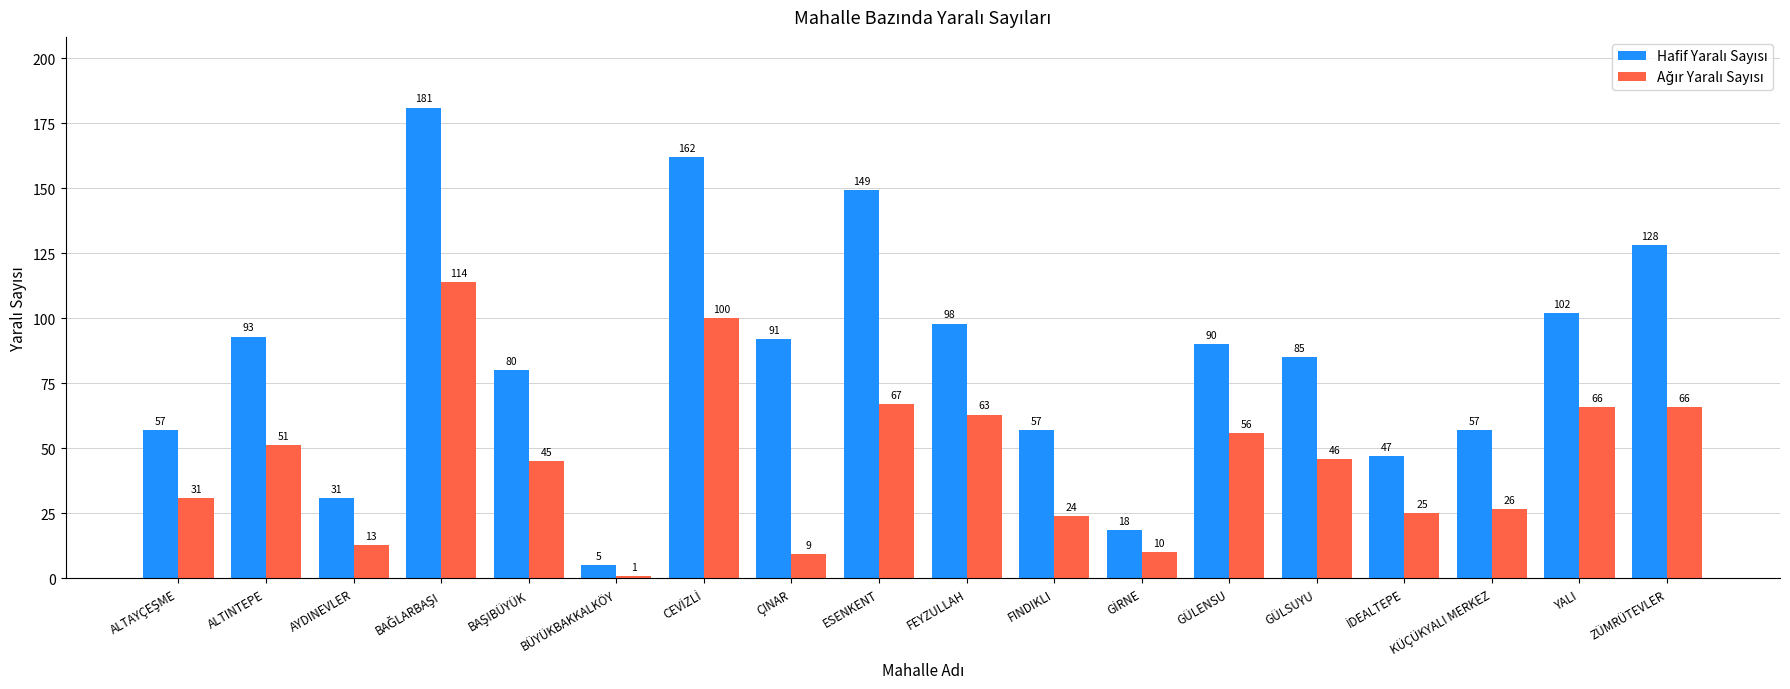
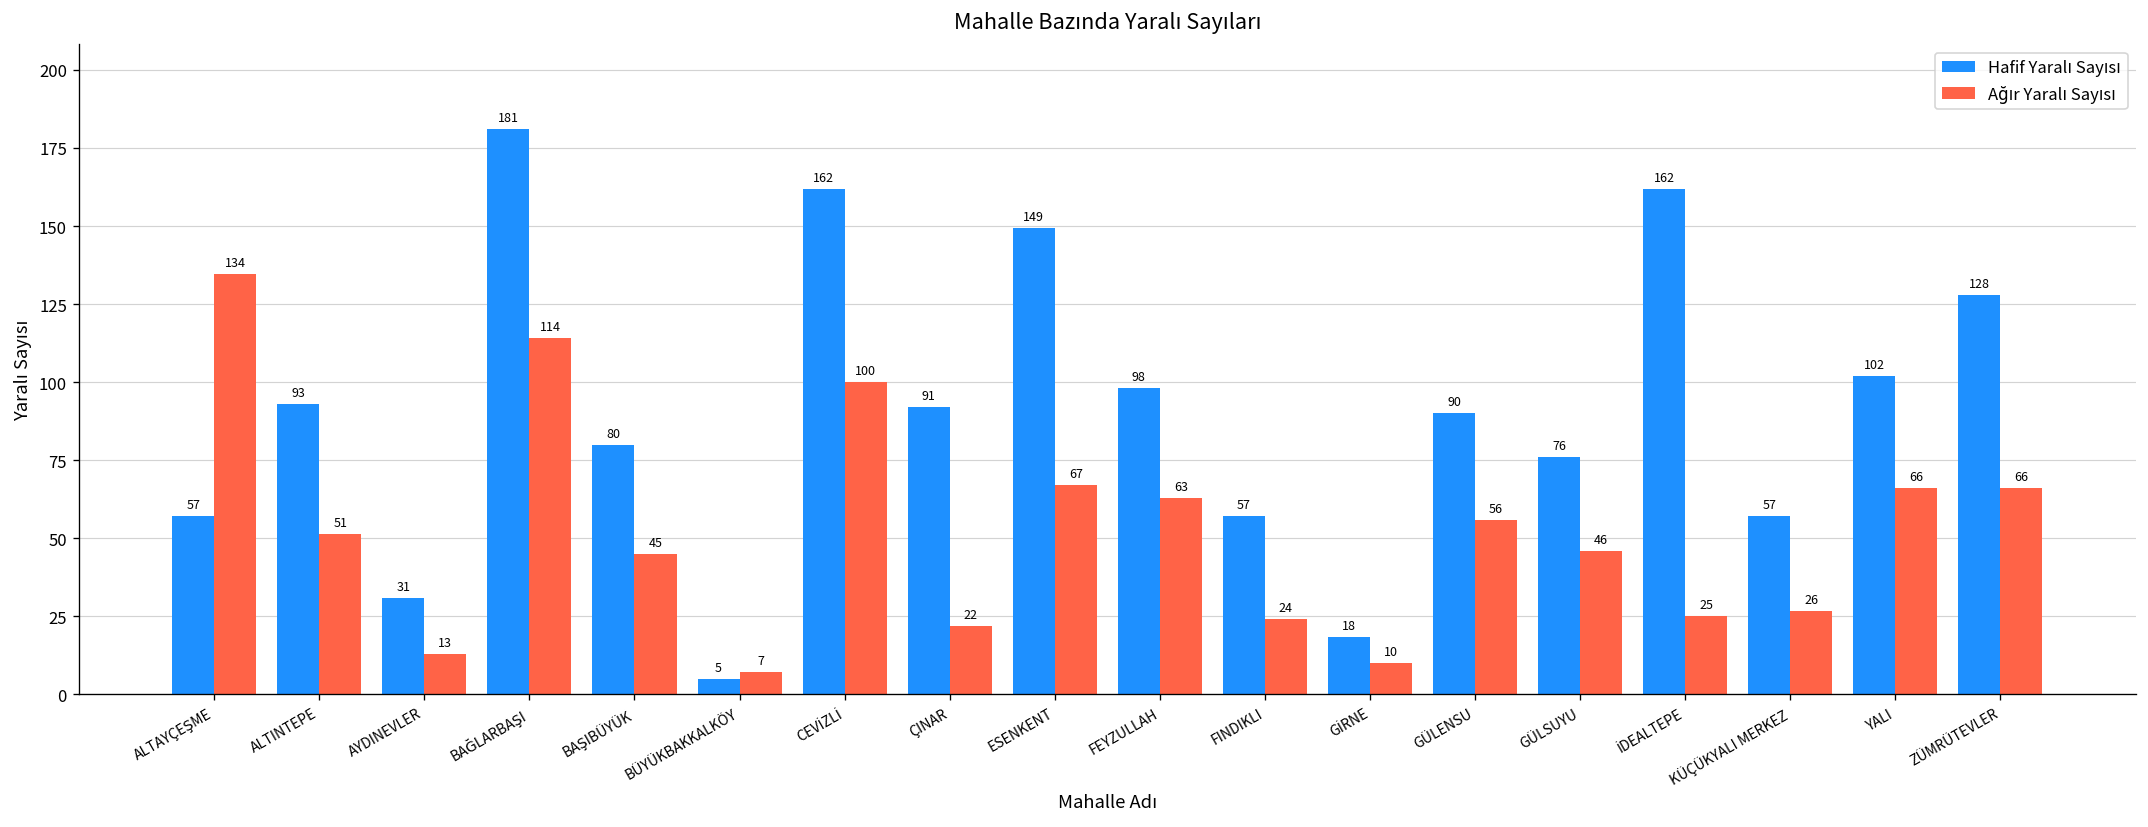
Ağır Yaralı Sayısı, ALTAYÇEŞME: 31 -> 134
Ağır Yaralı Sayısı, BÜYÜKBAKKALKÖY: 1 -> 7
Ağır Yaralı Sayısı, ÇINAR: 9 -> 22
Hafif Yaralı Sayısı, GÜLSUYU: 85 -> 76
Hafif Yaralı Sayısı, İDEALTEPE: 47 -> 162
